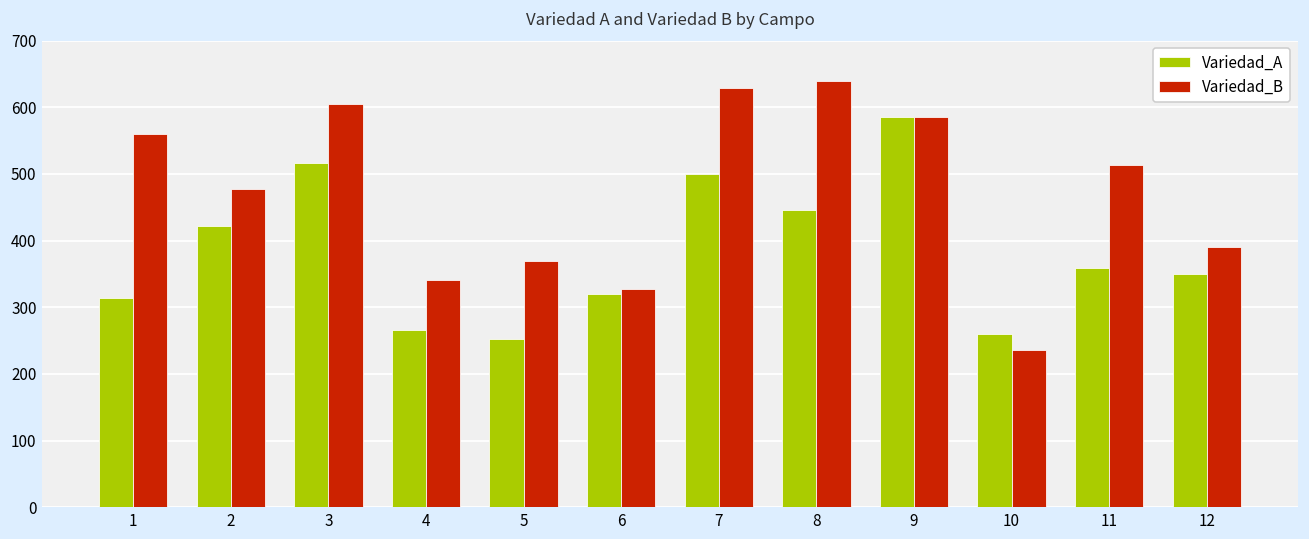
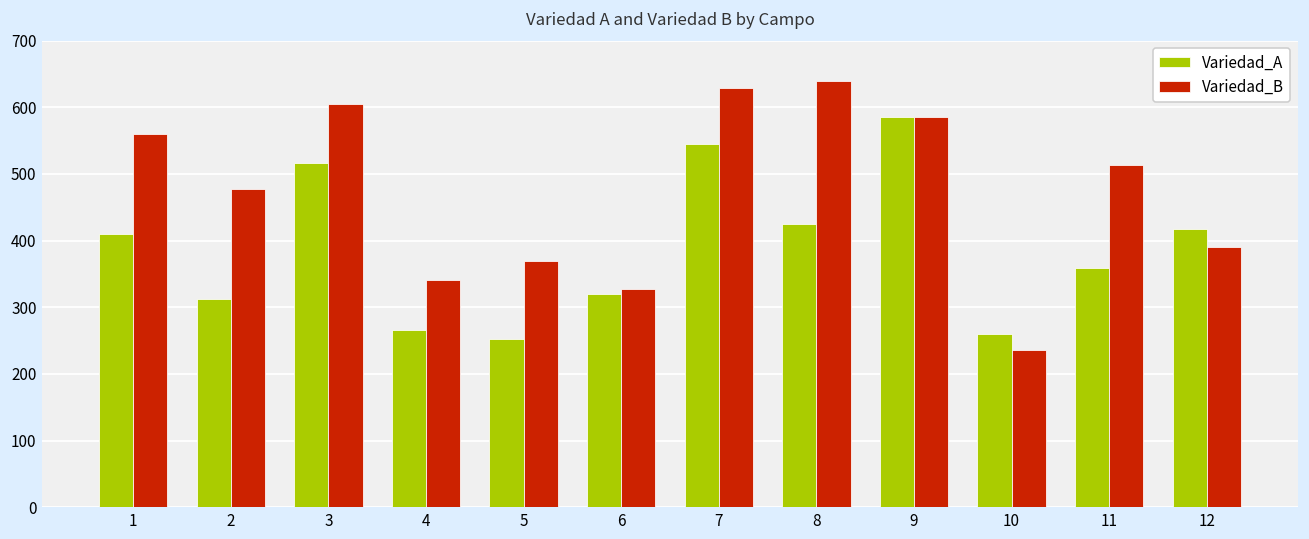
Variedad_A, 1: 310 -> 410
Variedad_A, 2: 420 -> 310
Variedad_A, 7: 500 -> 540
Variedad_A, 8: 450 -> 430
Variedad_A, 12: 350 -> 420
